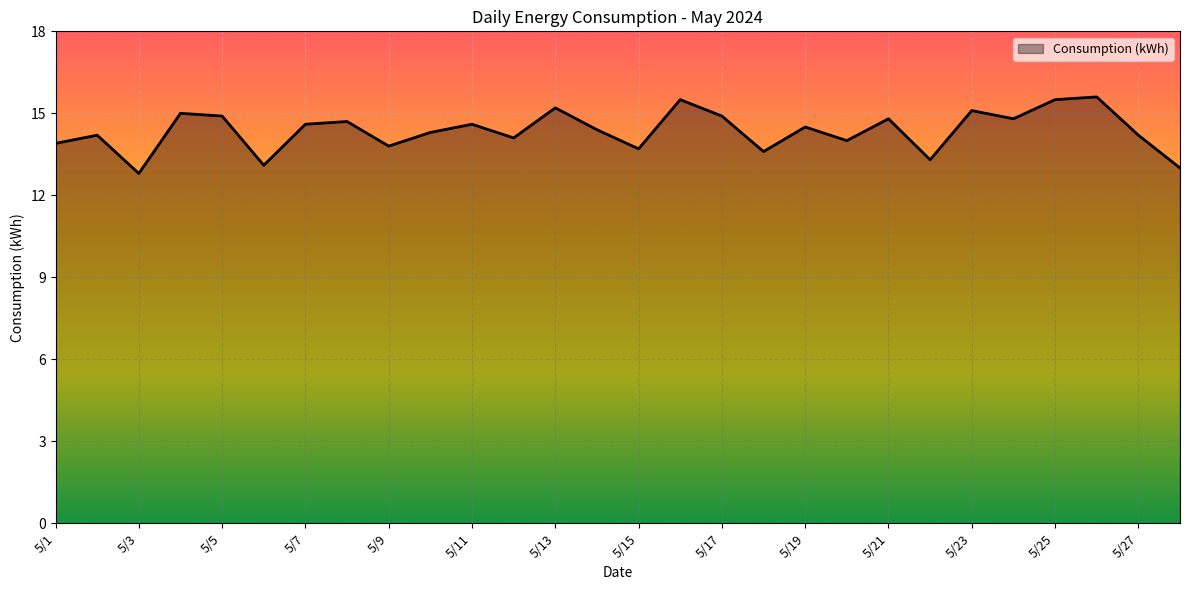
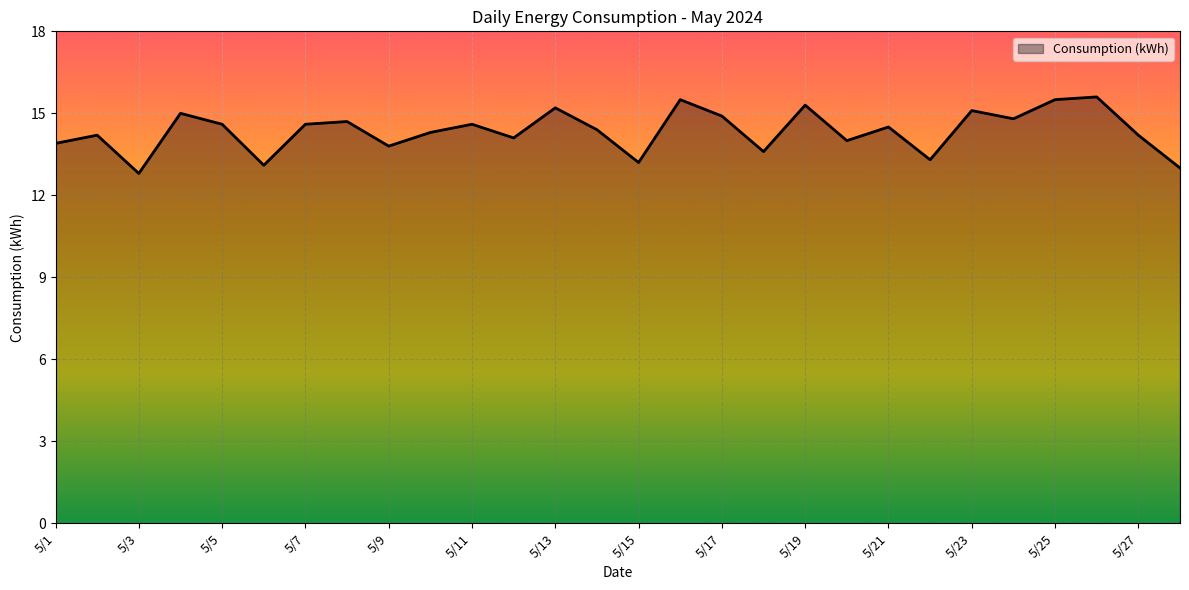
5/5: 14.9 -> 14.6
5/15: 13.7 -> 13.2
5/19: 14.5 -> 15.3
5/21: 14.8 -> 14.5
